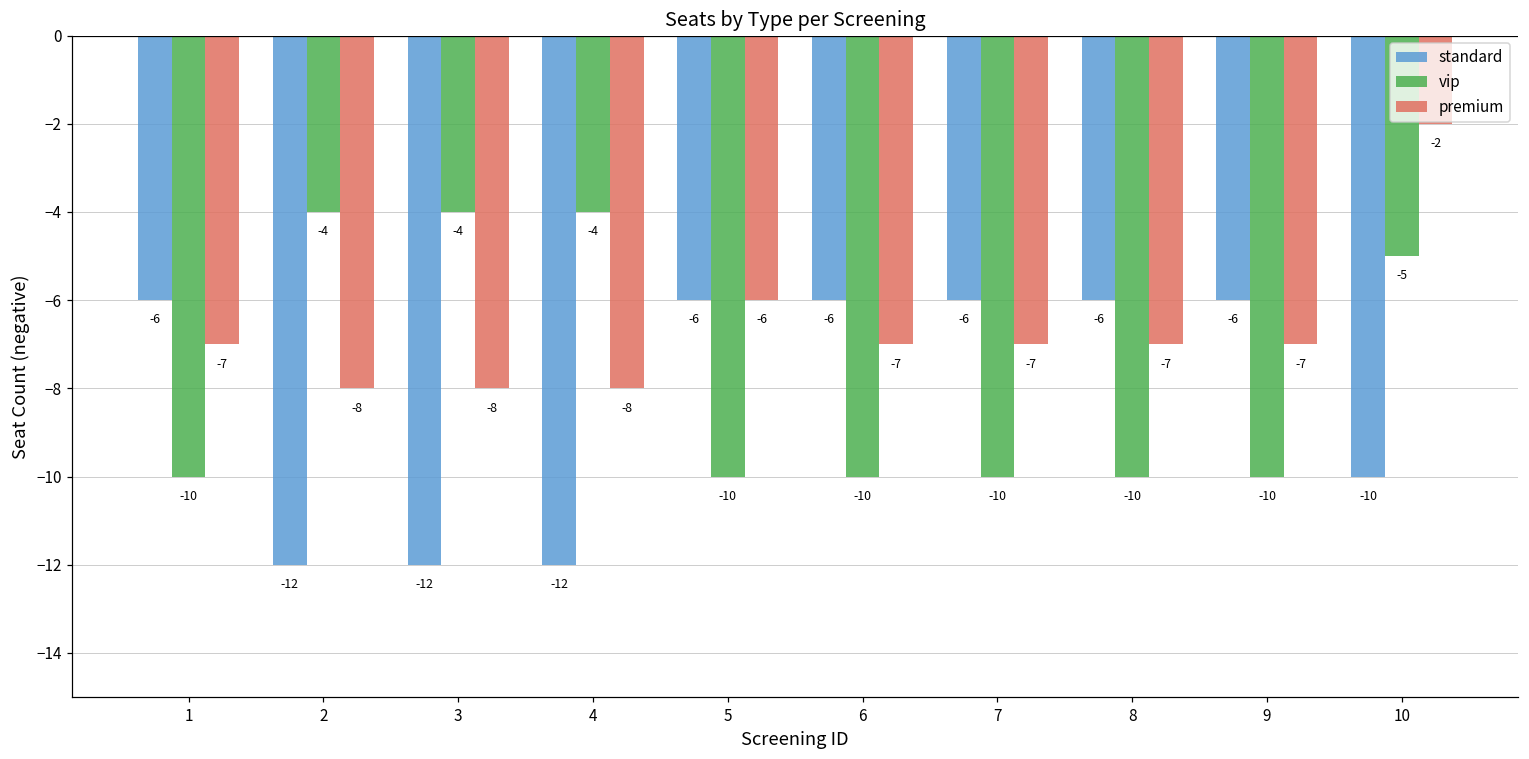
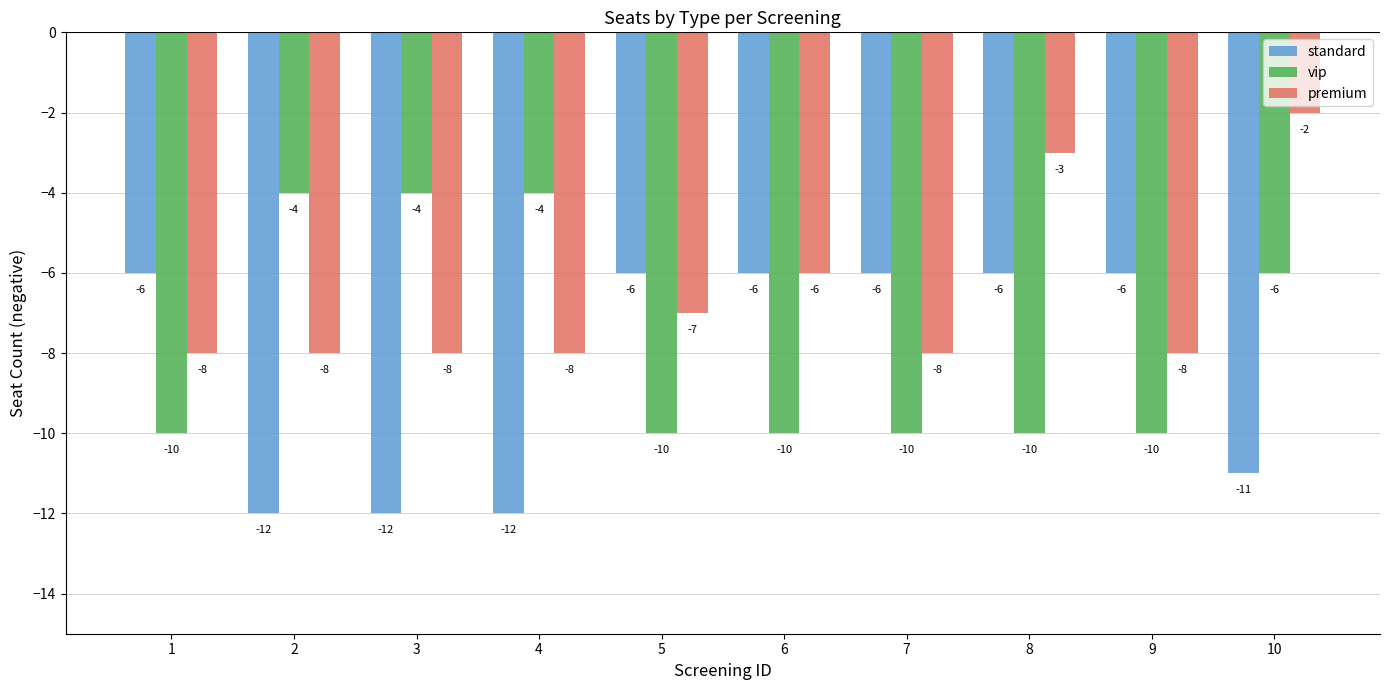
premium, 1: -7 -> -8
premium, 5: -6 -> -7
premium, 6: -7 -> -6
premium, 7: -7 -> -8
premium, 8: -7 -> -3
premium, 9: -7 -> -8
standard, 10: -10 -> -11
vip, 10: -5 -> -6
